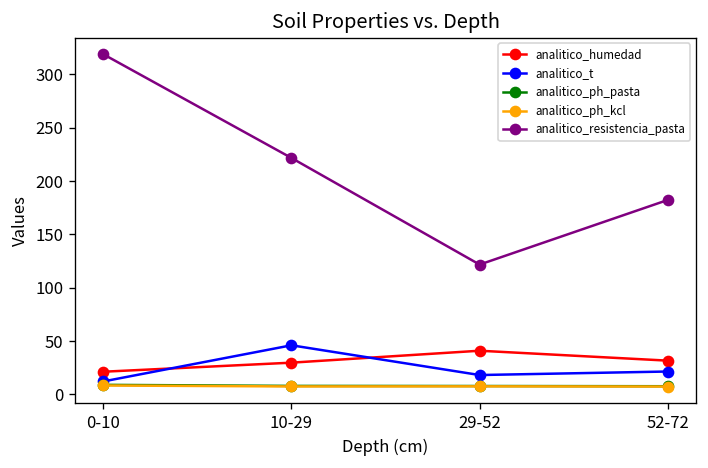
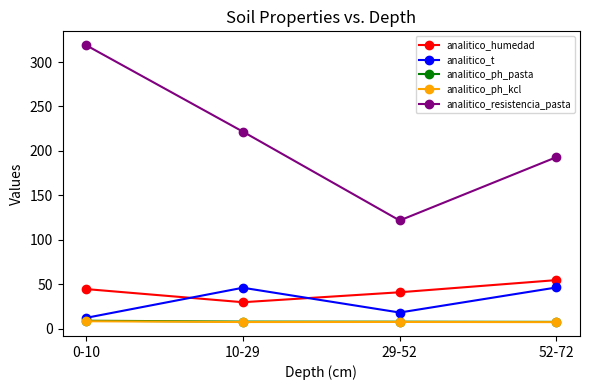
analitico_humedad, 0-10: 20 -> 40
analitico_humedad, 52-72: 30 -> 50
analitico_t, 52-72: 20 -> 50
analitico_resistencia_pasta, 52-72: 180 -> 190
